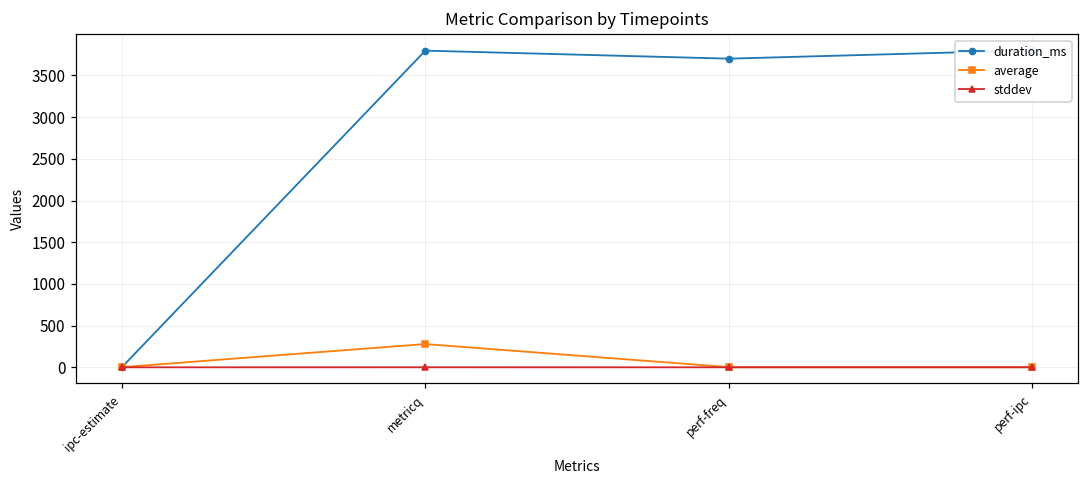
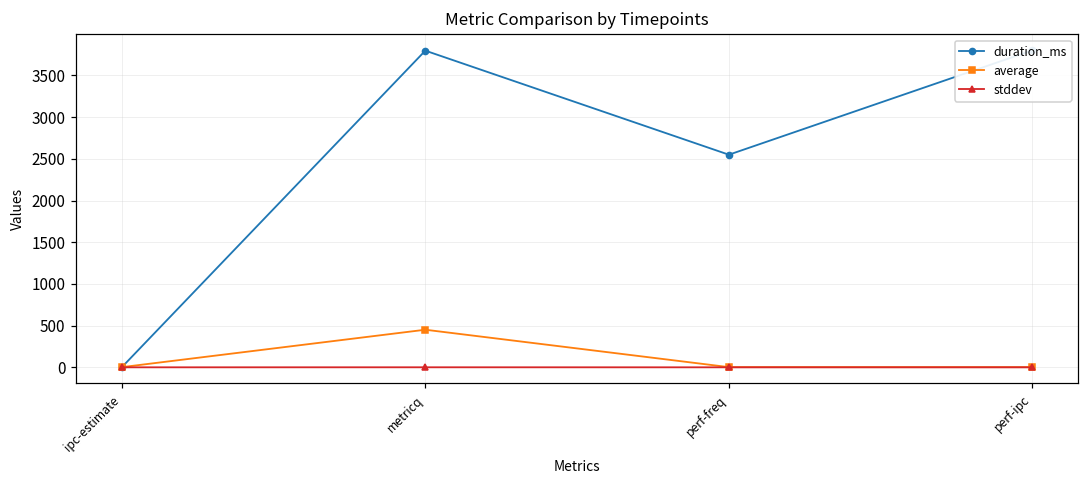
average, metricq: 300 -> 500
duration_ms, perf-freq: 3700 -> 2600
